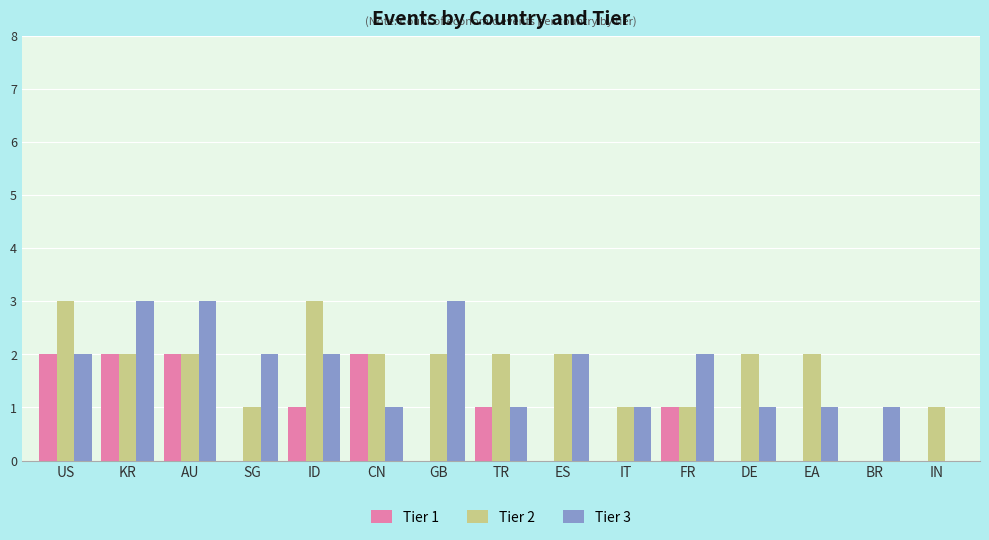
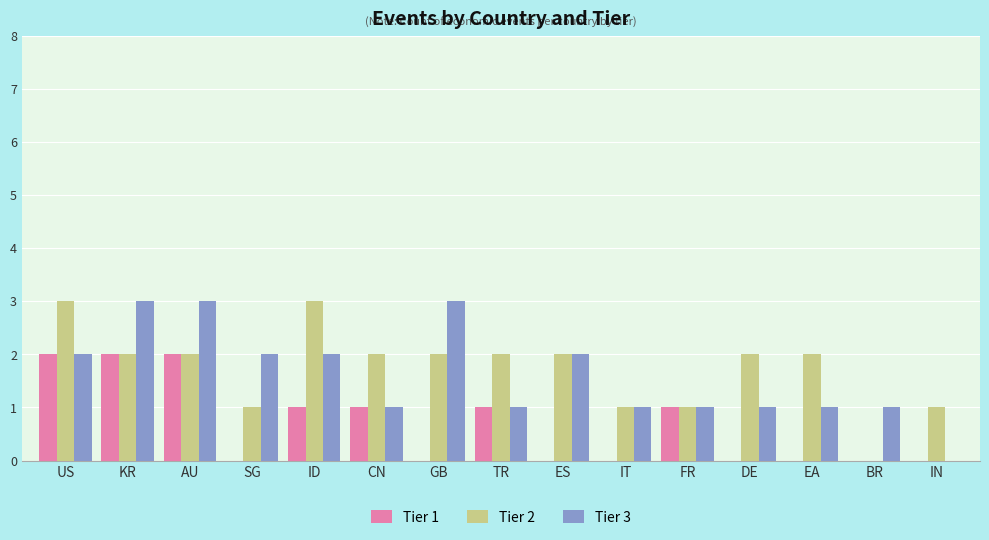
Tier 1, CN: 2 -> 1
Tier 3, FR: 2 -> 1
